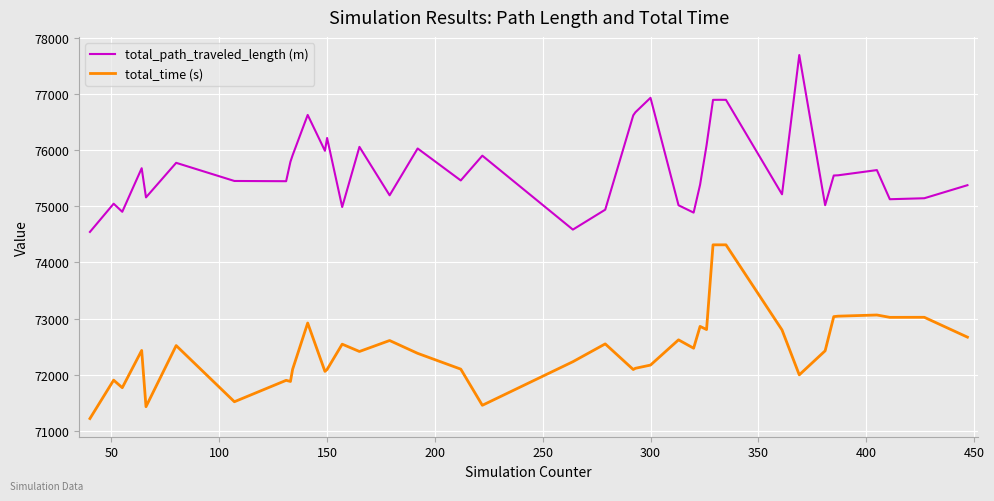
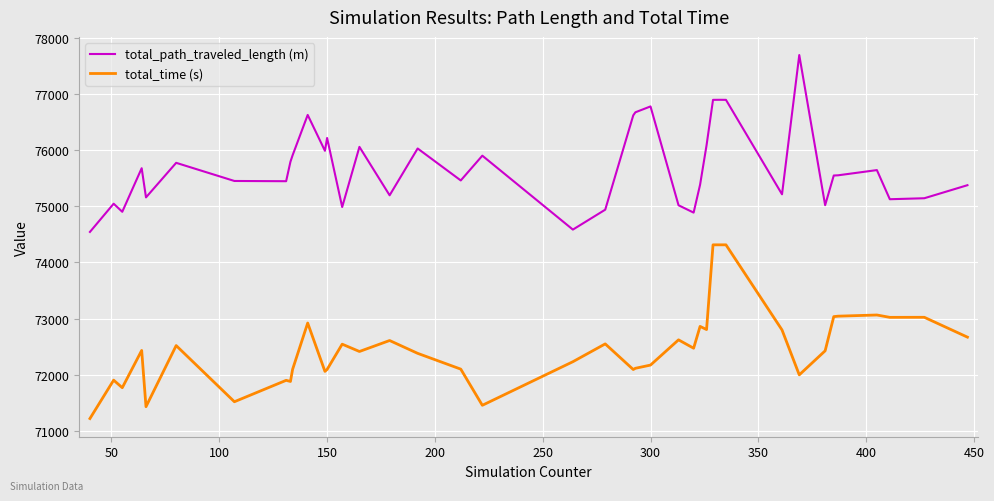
total_path_traveled_length (m), 300: 76900 -> 76800
